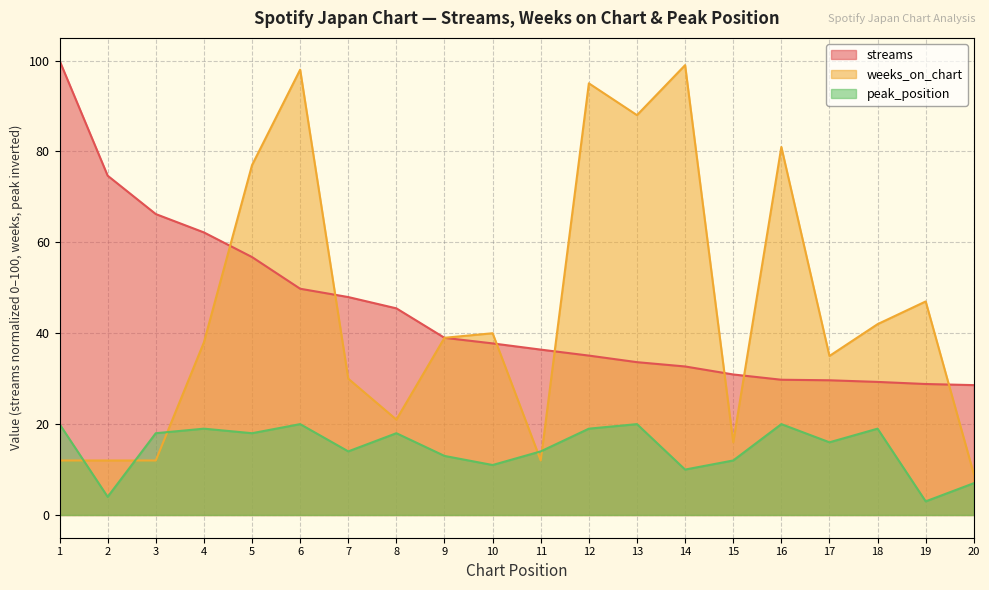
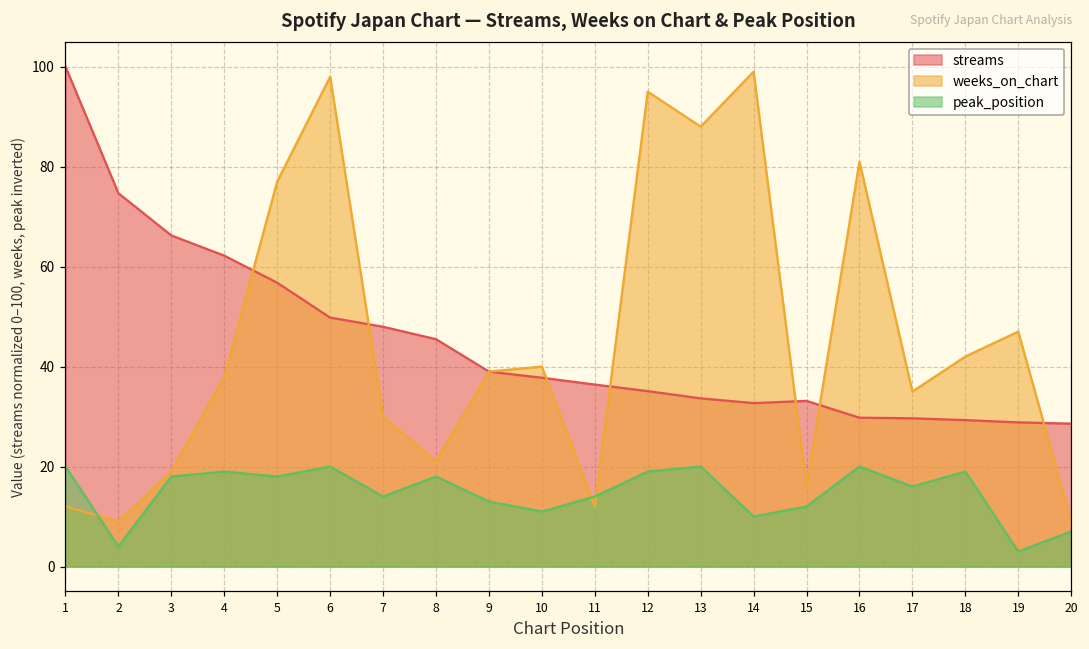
weeks_on_chart, 2: 12 -> 9
weeks_on_chart, 3: 12 -> 19
streams, 15: 31 -> 33
